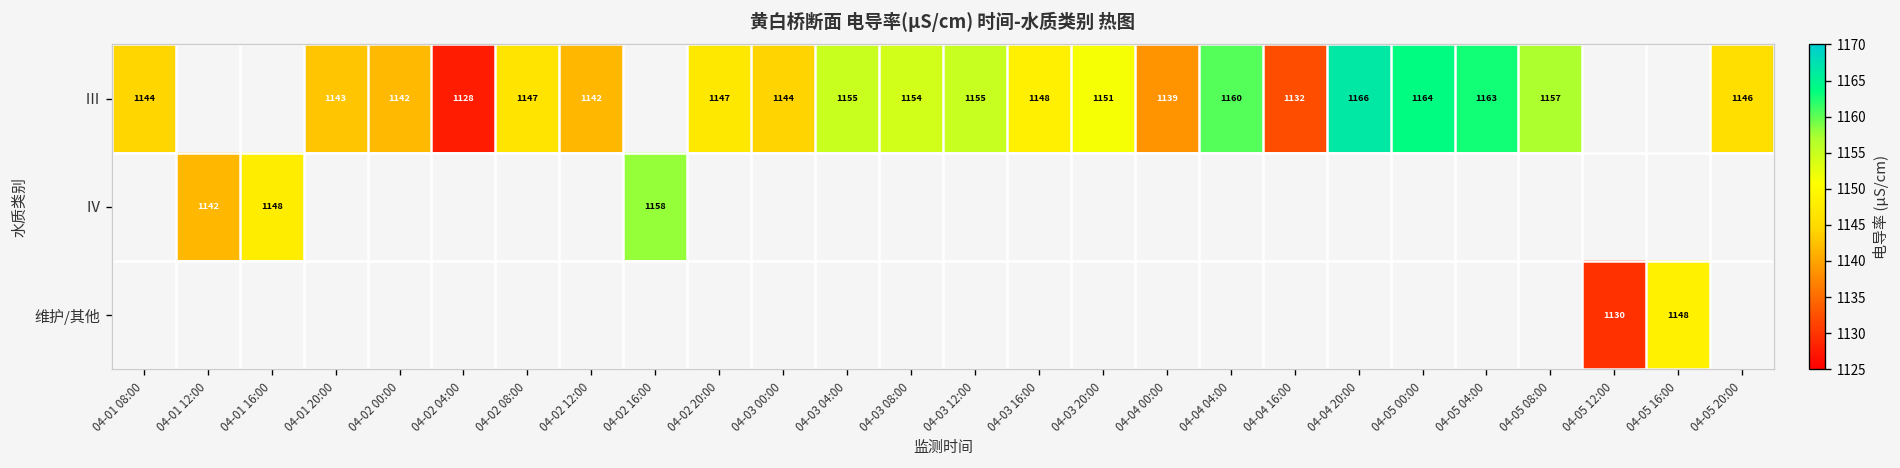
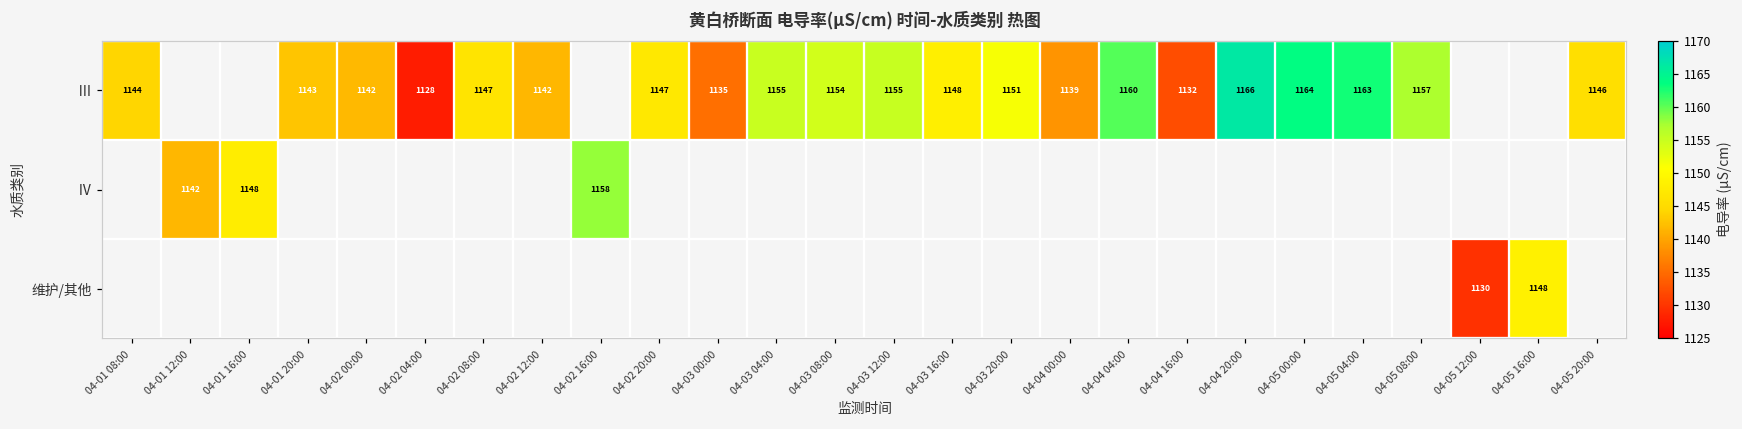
Ⅲ, 04-03 00:00: 1144 -> 1135
